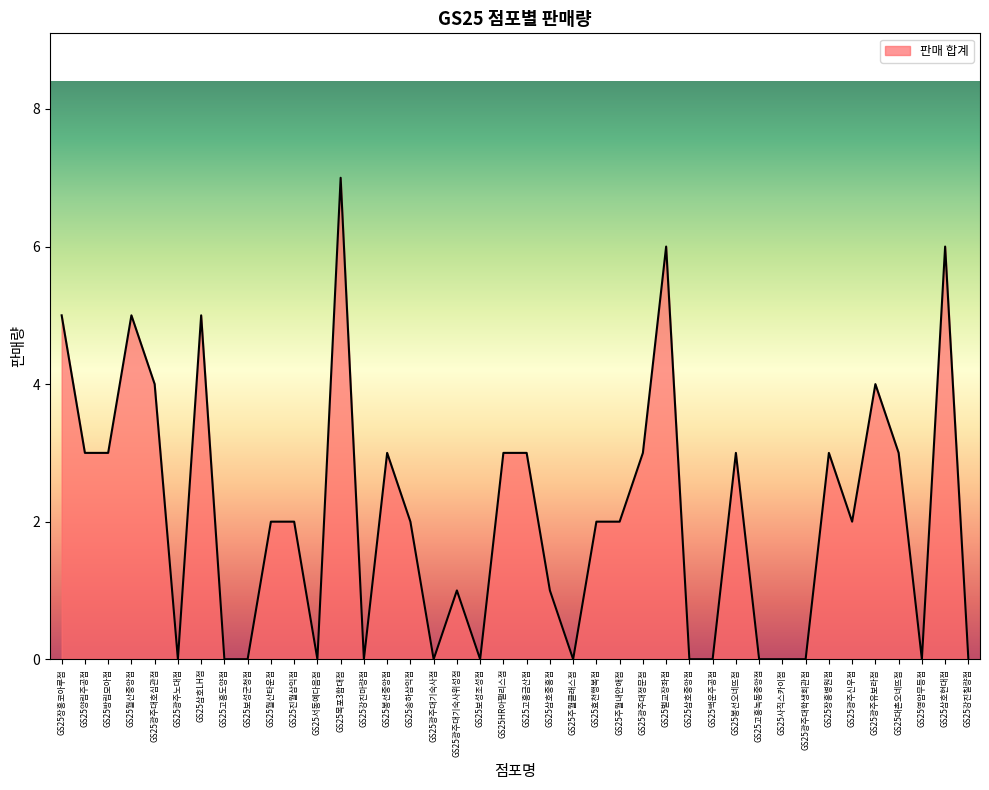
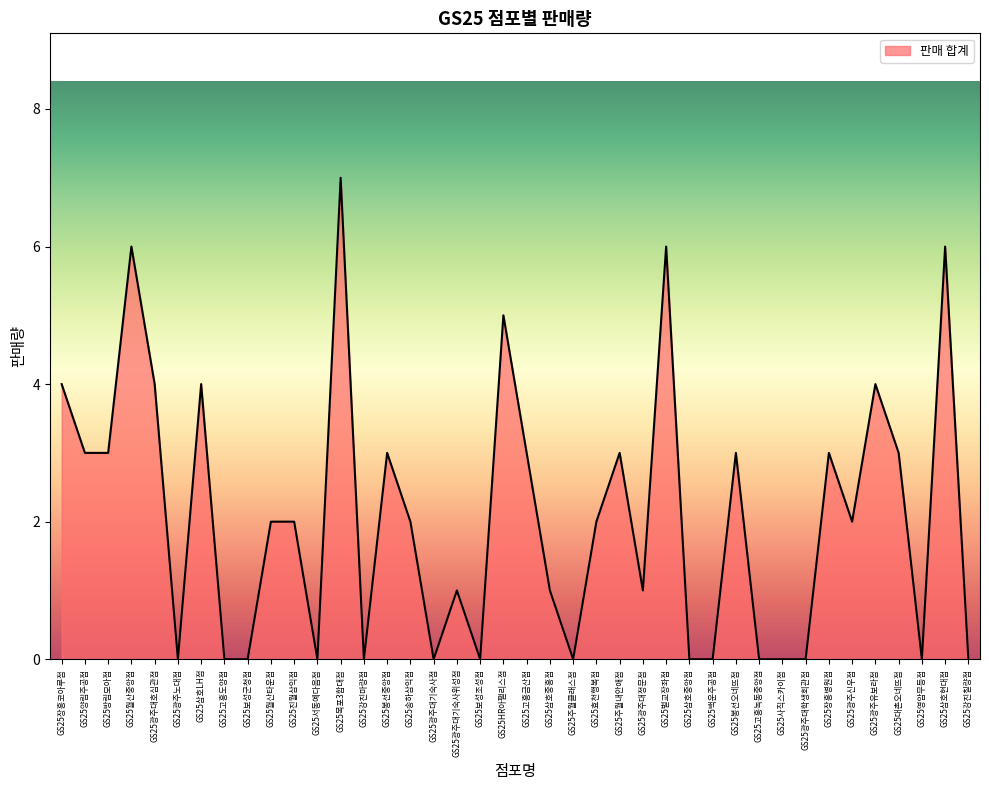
GS25장흥코아루점: 5 -> 4
GS25월산중앙점: 5 -> 6
GS25삼호LH점: 5 -> 4
GS25HR아팰리스점: 3 -> 5
GS25주월내안애점: 2 -> 3
GS25광주대정문점: 3 -> 1
